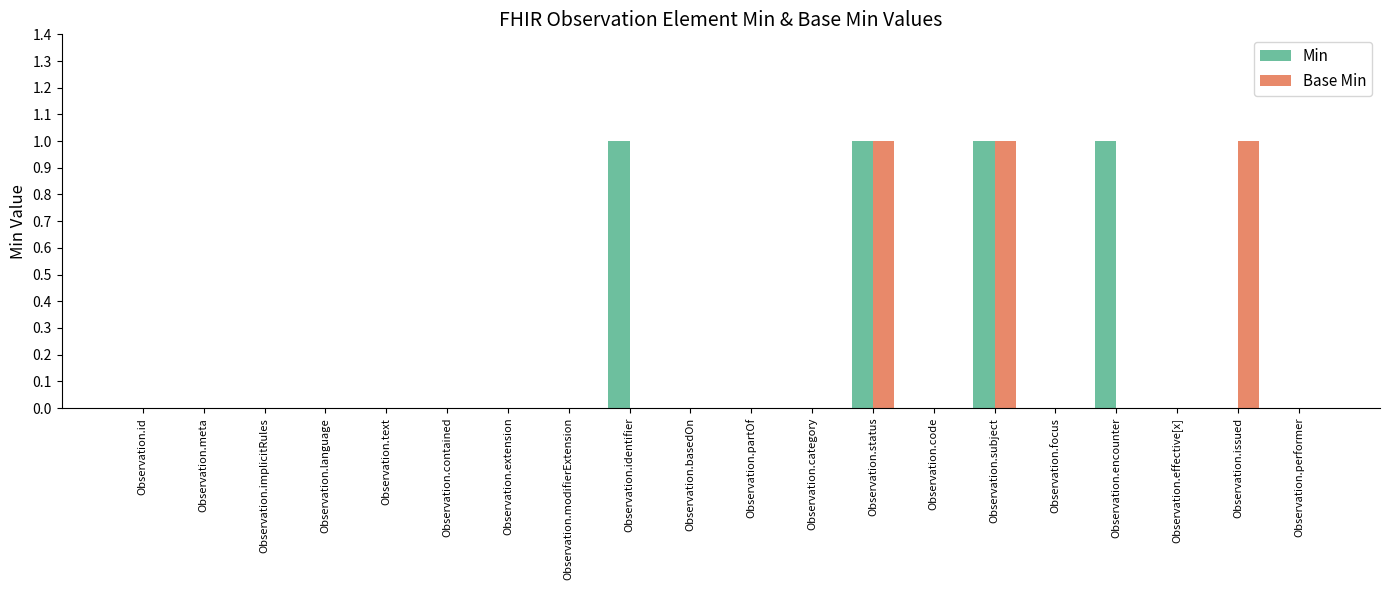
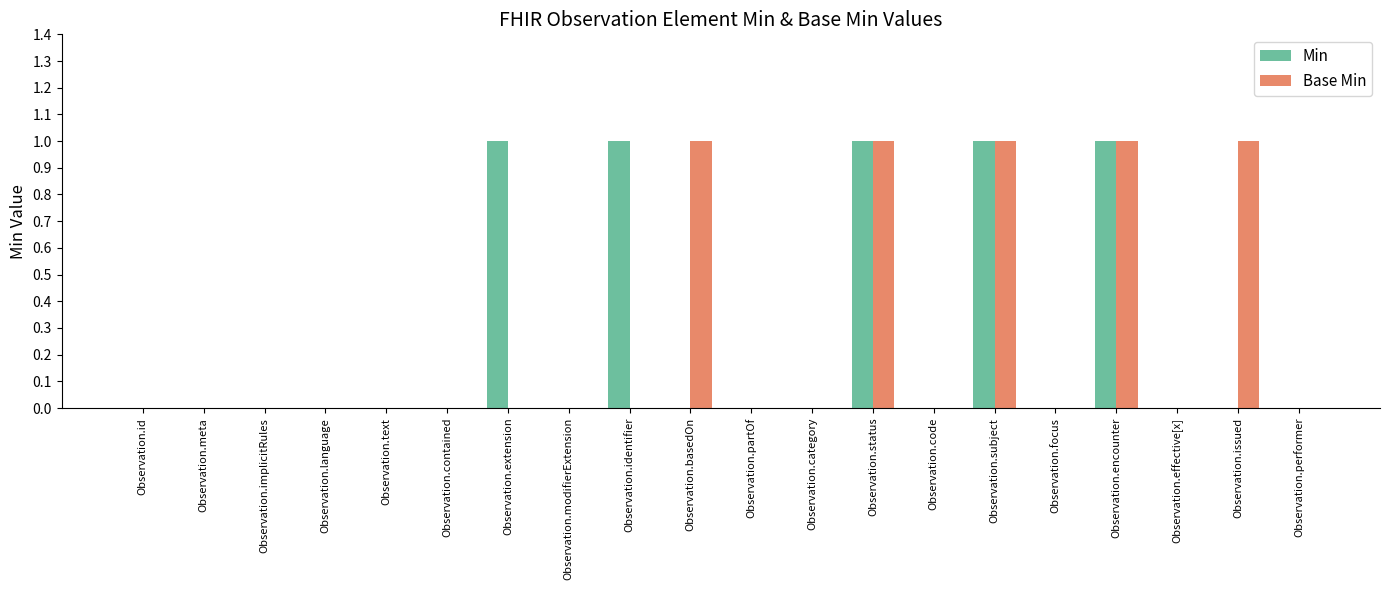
Min, Observation.extension: 0 -> 1
Base Min, Observation.basedOn: 0 -> 1
Base Min, Observation.encounter: 0 -> 1
